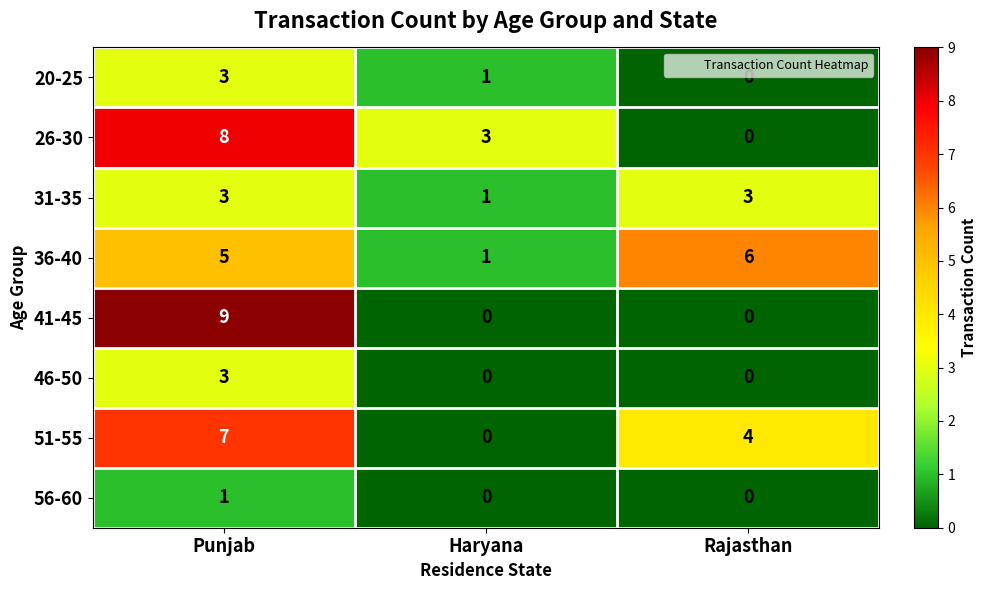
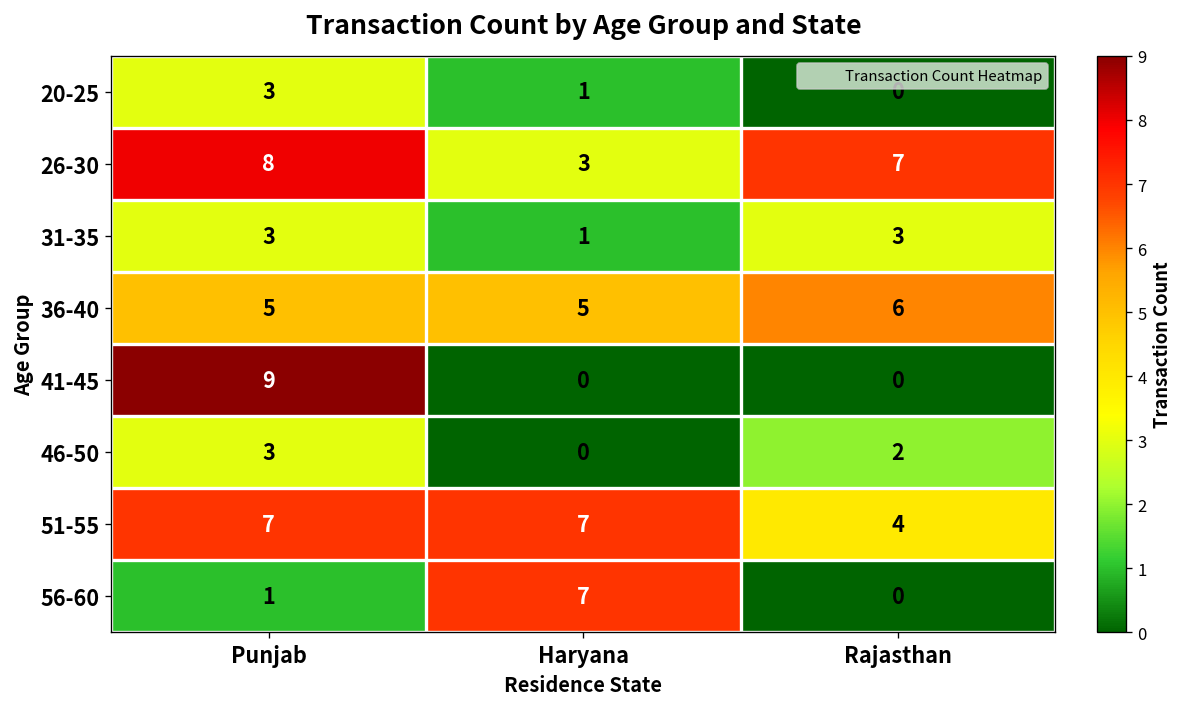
26-30, Rajasthan: 0 -> 7
36-40, Haryana: 1 -> 5
46-50, Rajasthan: 0 -> 2
51-55, Haryana: 0 -> 7
56-60, Haryana: 0 -> 7
